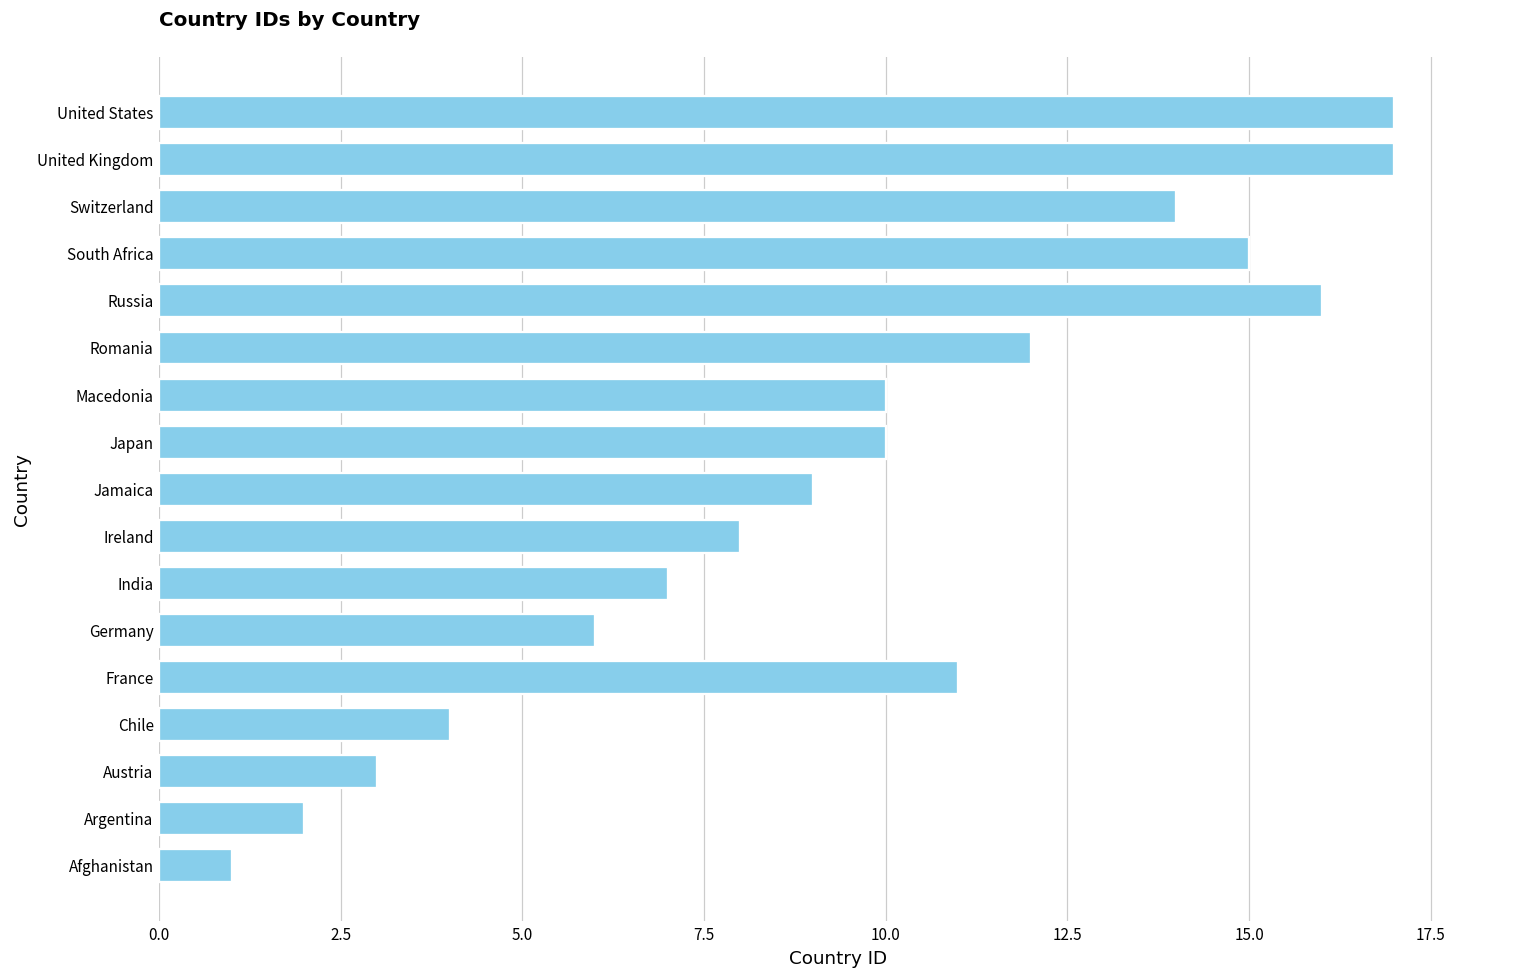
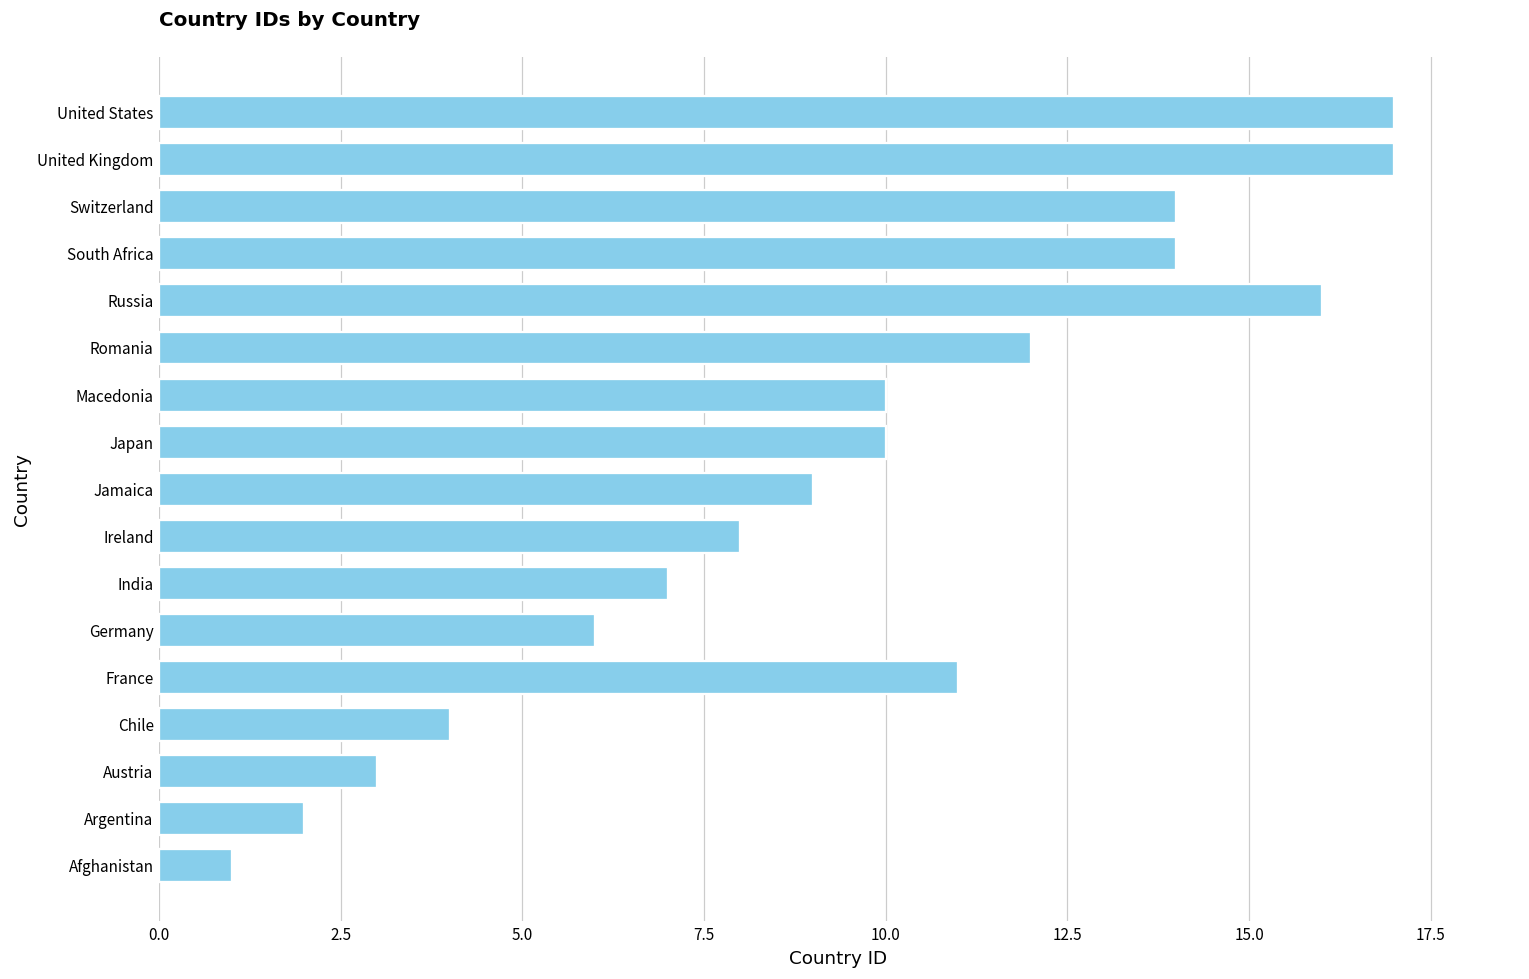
South Africa: 15 -> 14
